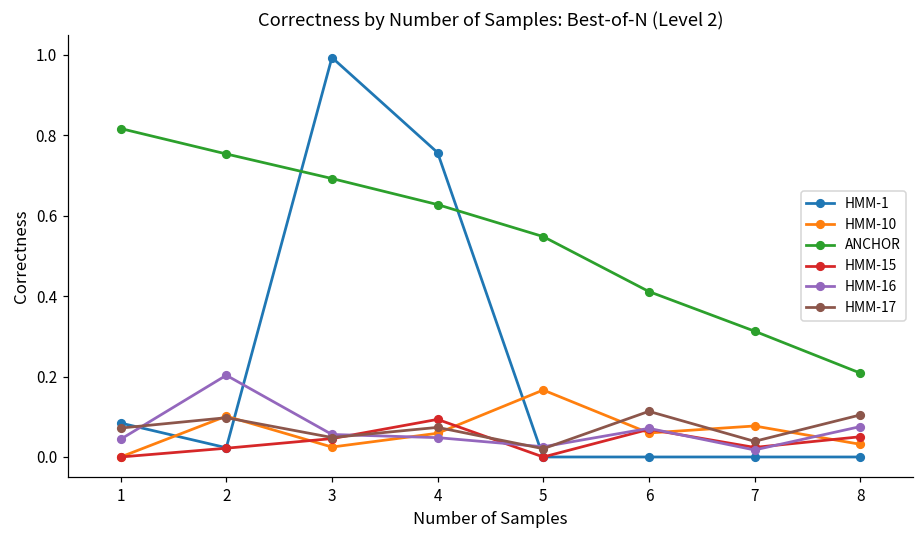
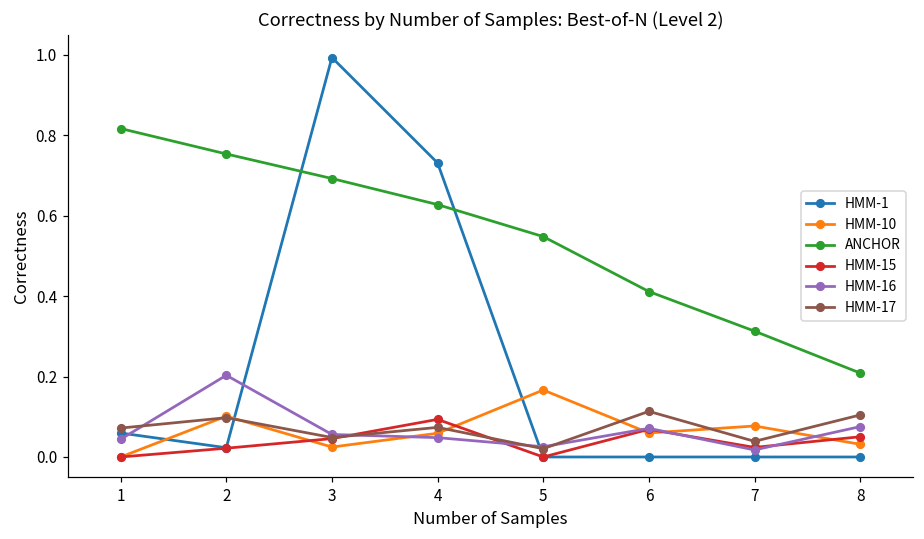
HMM-1, 1: 0.08 -> 0.06
HMM-1, 4: 0.76 -> 0.73
